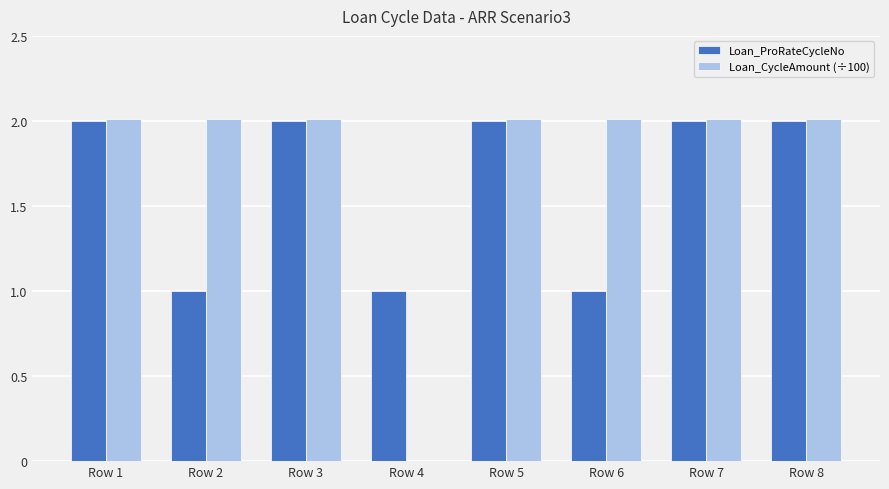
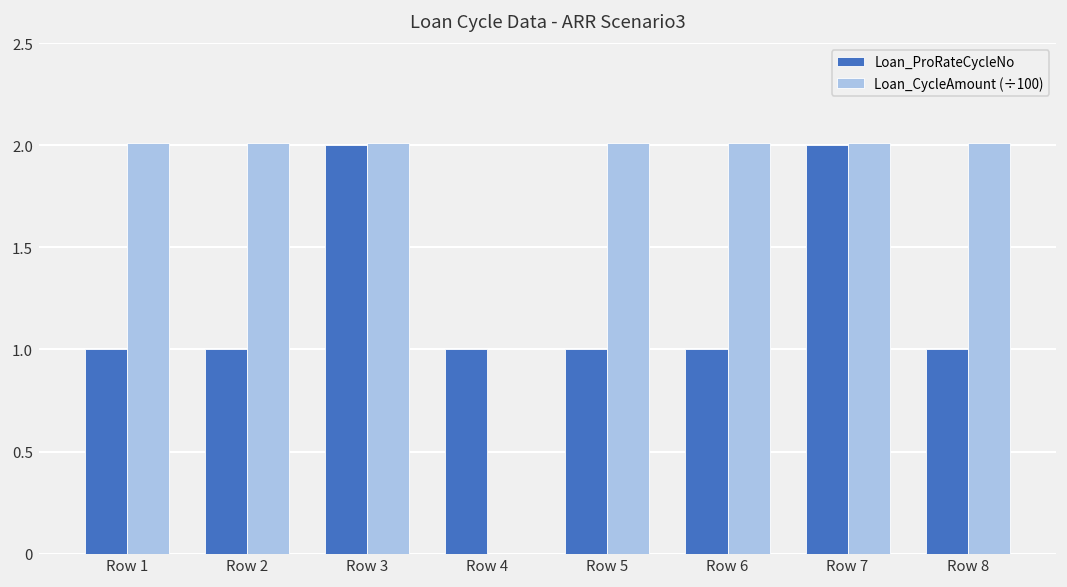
Loan_ProRateCycleNo, Row 1: 2 -> 1
Loan_ProRateCycleNo, Row 5: 2 -> 1
Loan_ProRateCycleNo, Row 8: 2 -> 1
